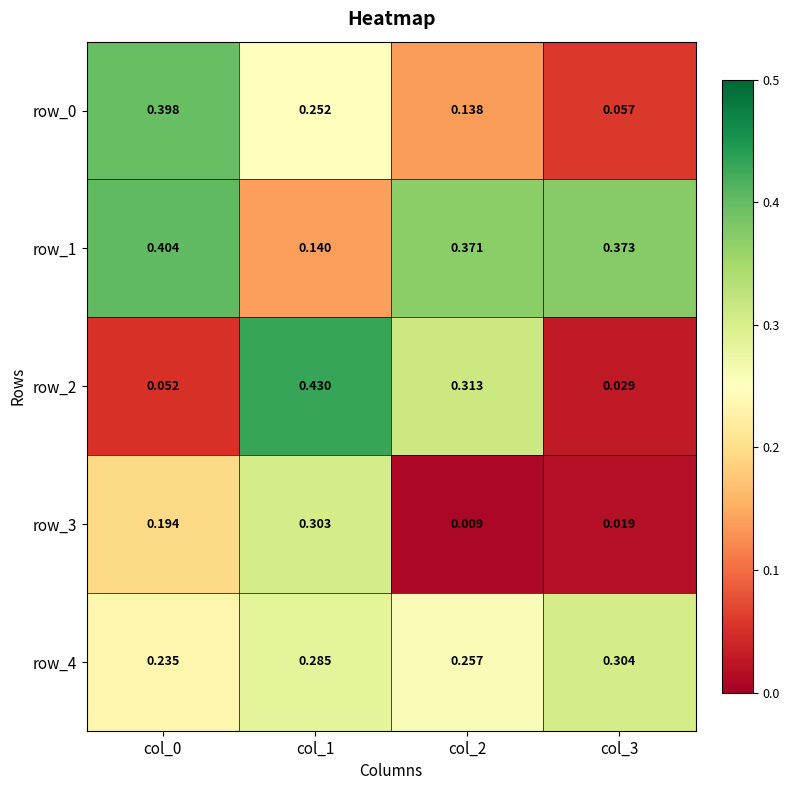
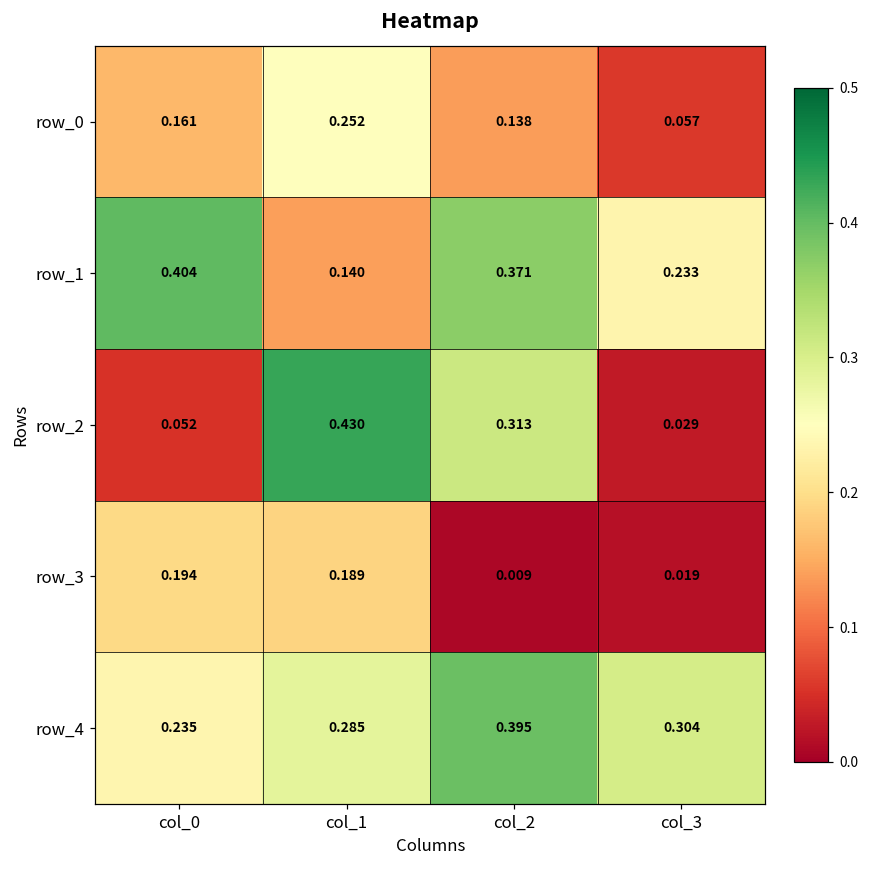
row_0, col_0: 0.398 -> 0.161
row_1, col_3: 0.373 -> 0.233
row_3, col_1: 0.303 -> 0.189
row_4, col_2: 0.257 -> 0.395
